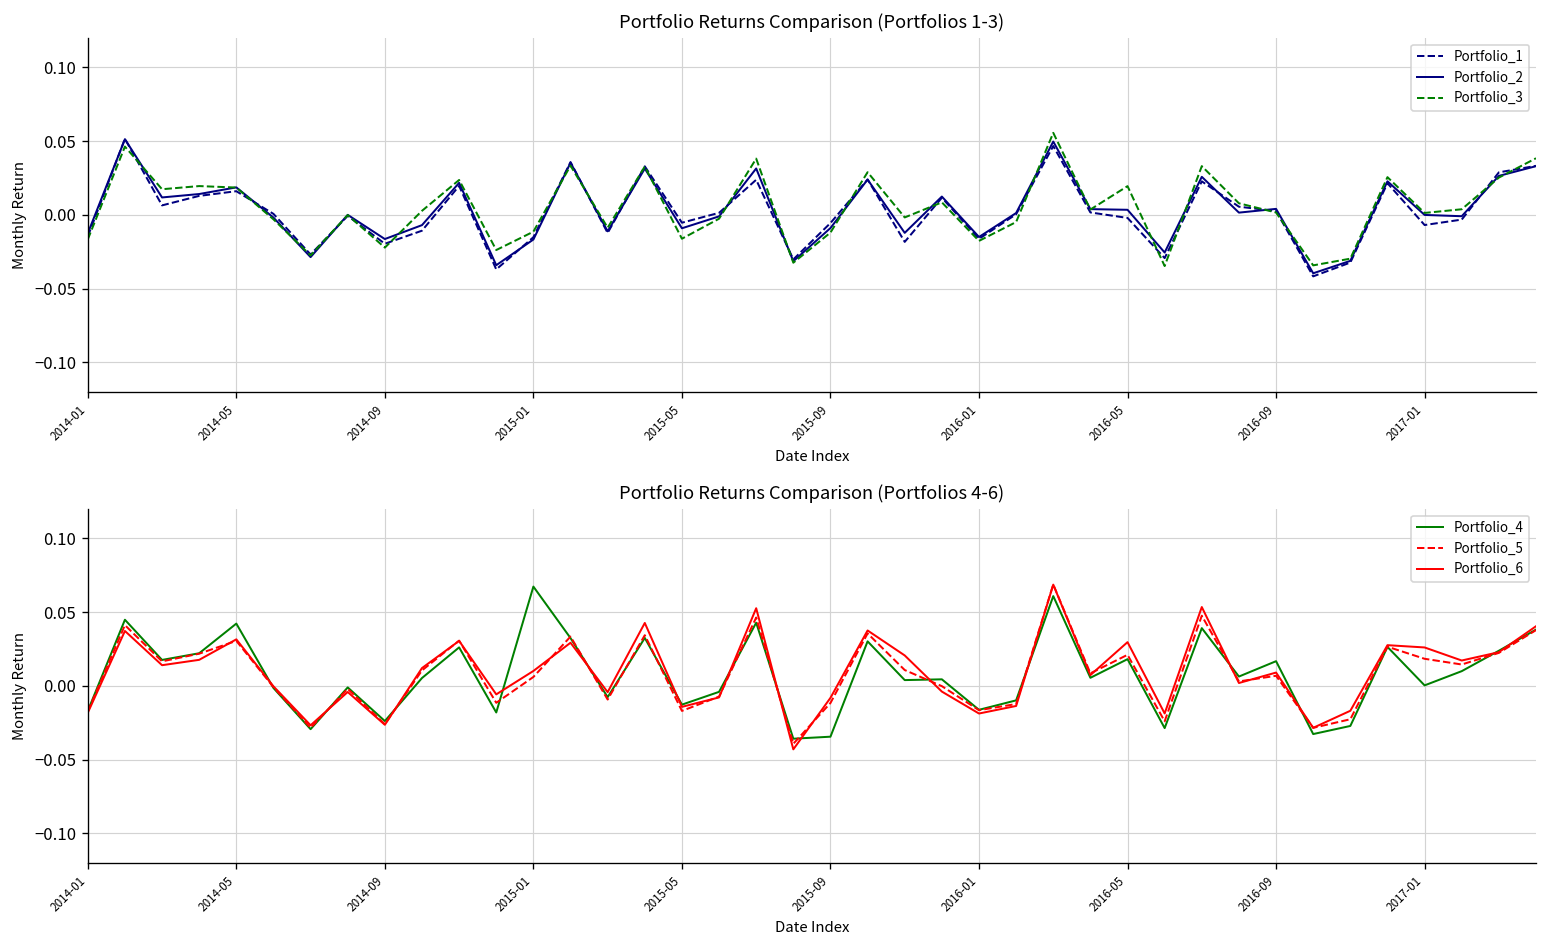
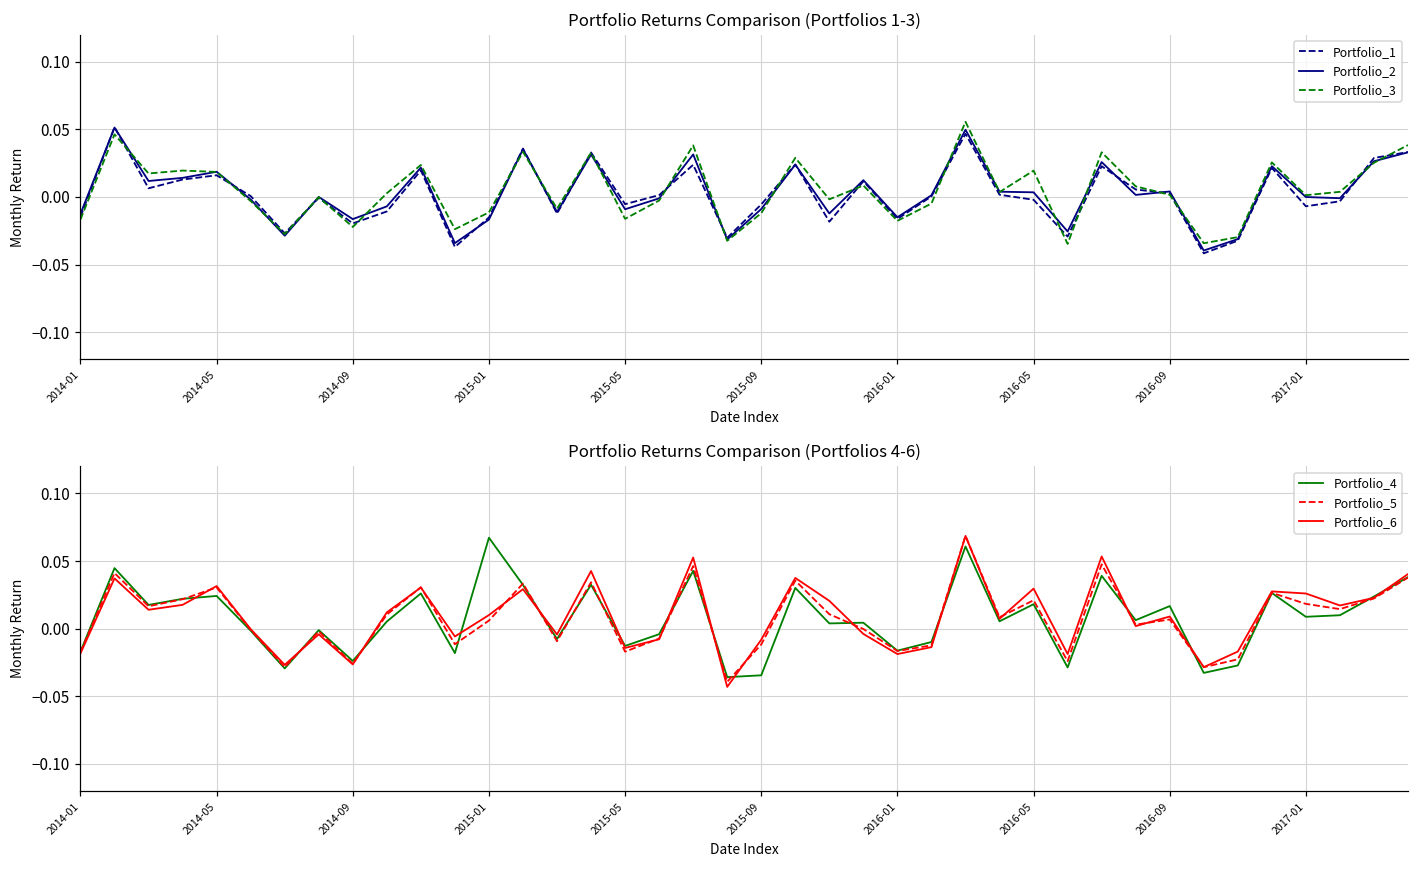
Portfolio Returns Comparison (Portfolios 4-6), Portfolio_4, 2014-05: 0.042 -> 0.024
Portfolio Returns Comparison (Portfolios 4-6), Portfolio_4, 2017-01: 0.000 -> 0.009
